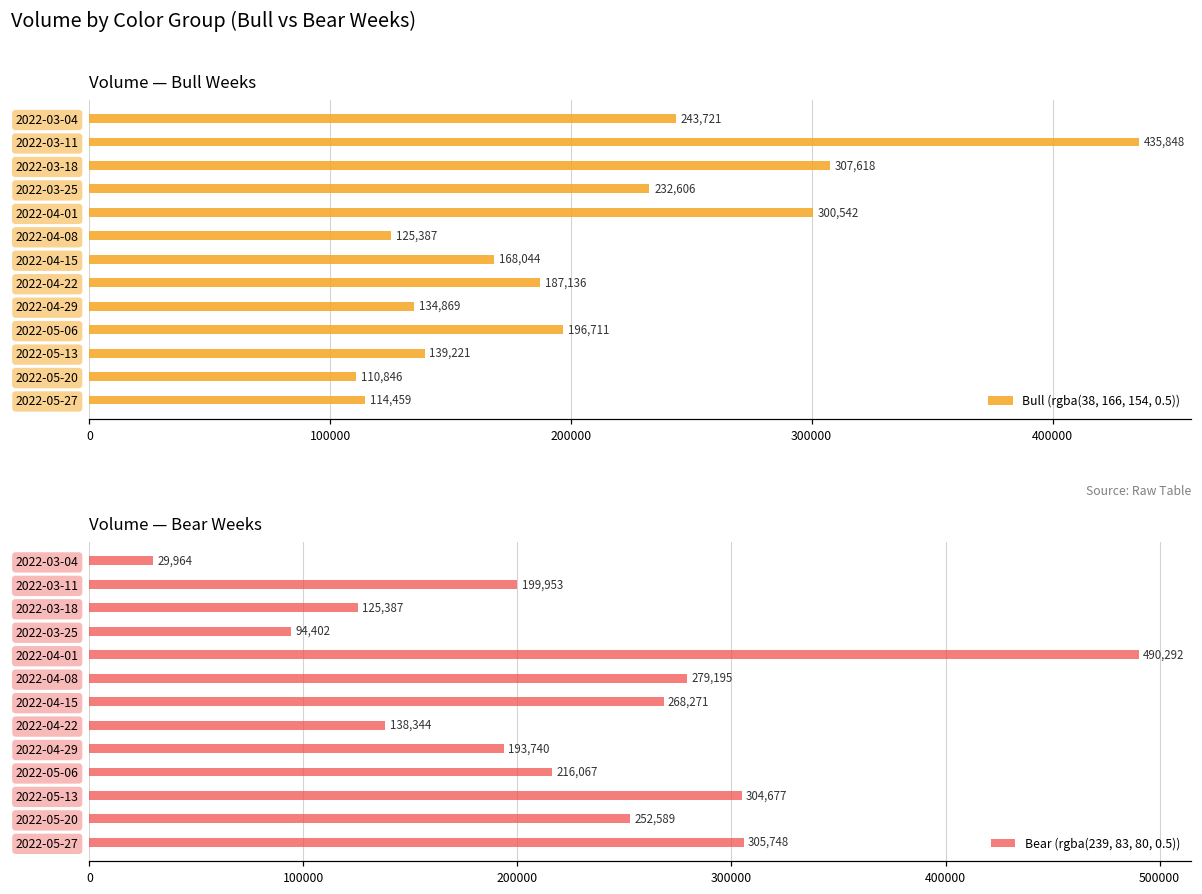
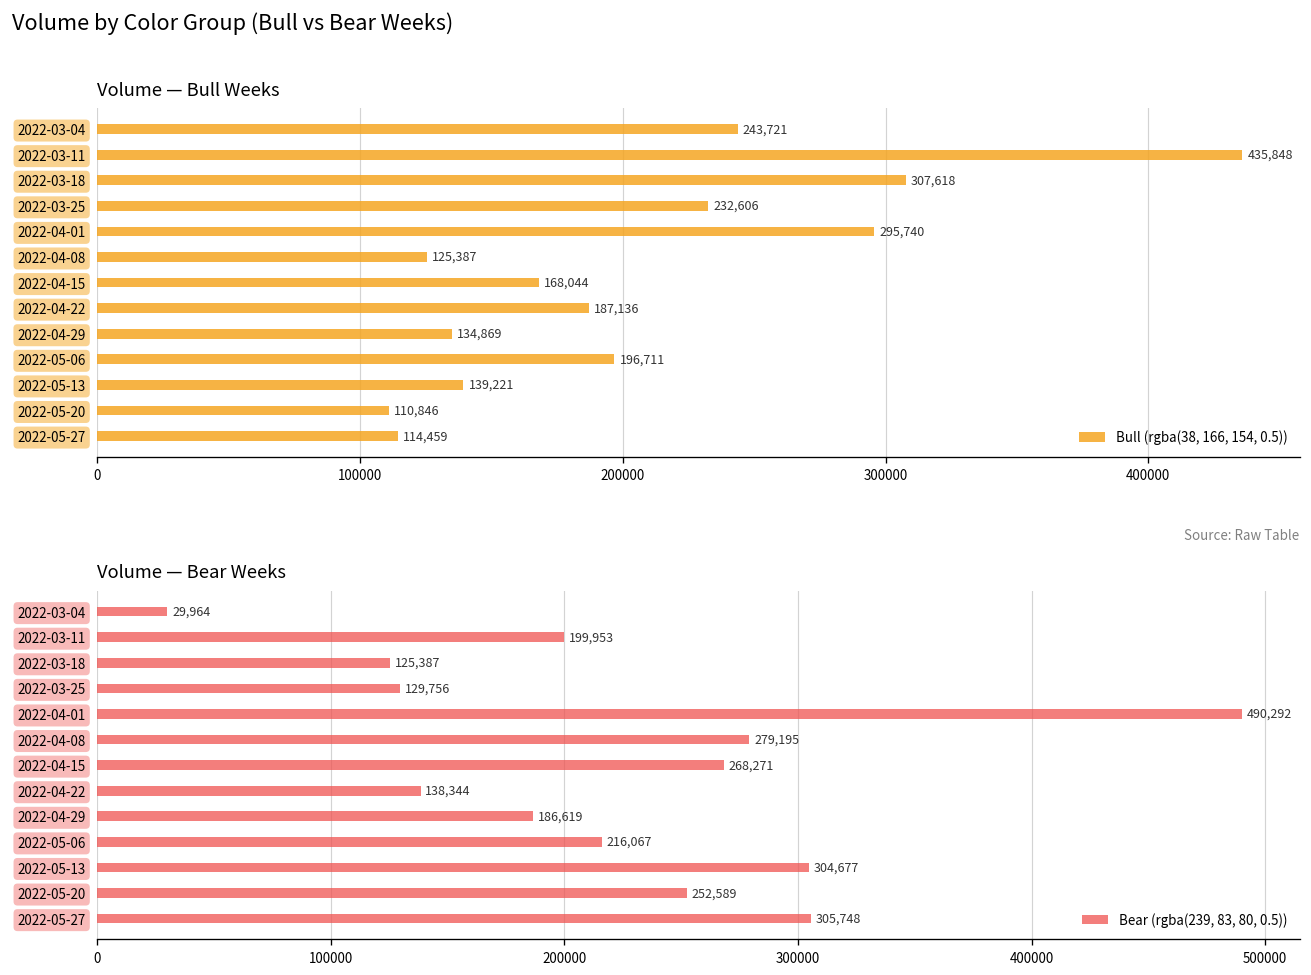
Volume — Bull Weeks, 2022-04-01: 300,542 -> 295,740
Volume — Bear Weeks, 2022-03-25: 94,402 -> 129,756
Volume — Bear Weeks, 2022-04-29: 193,740 -> 186,619
